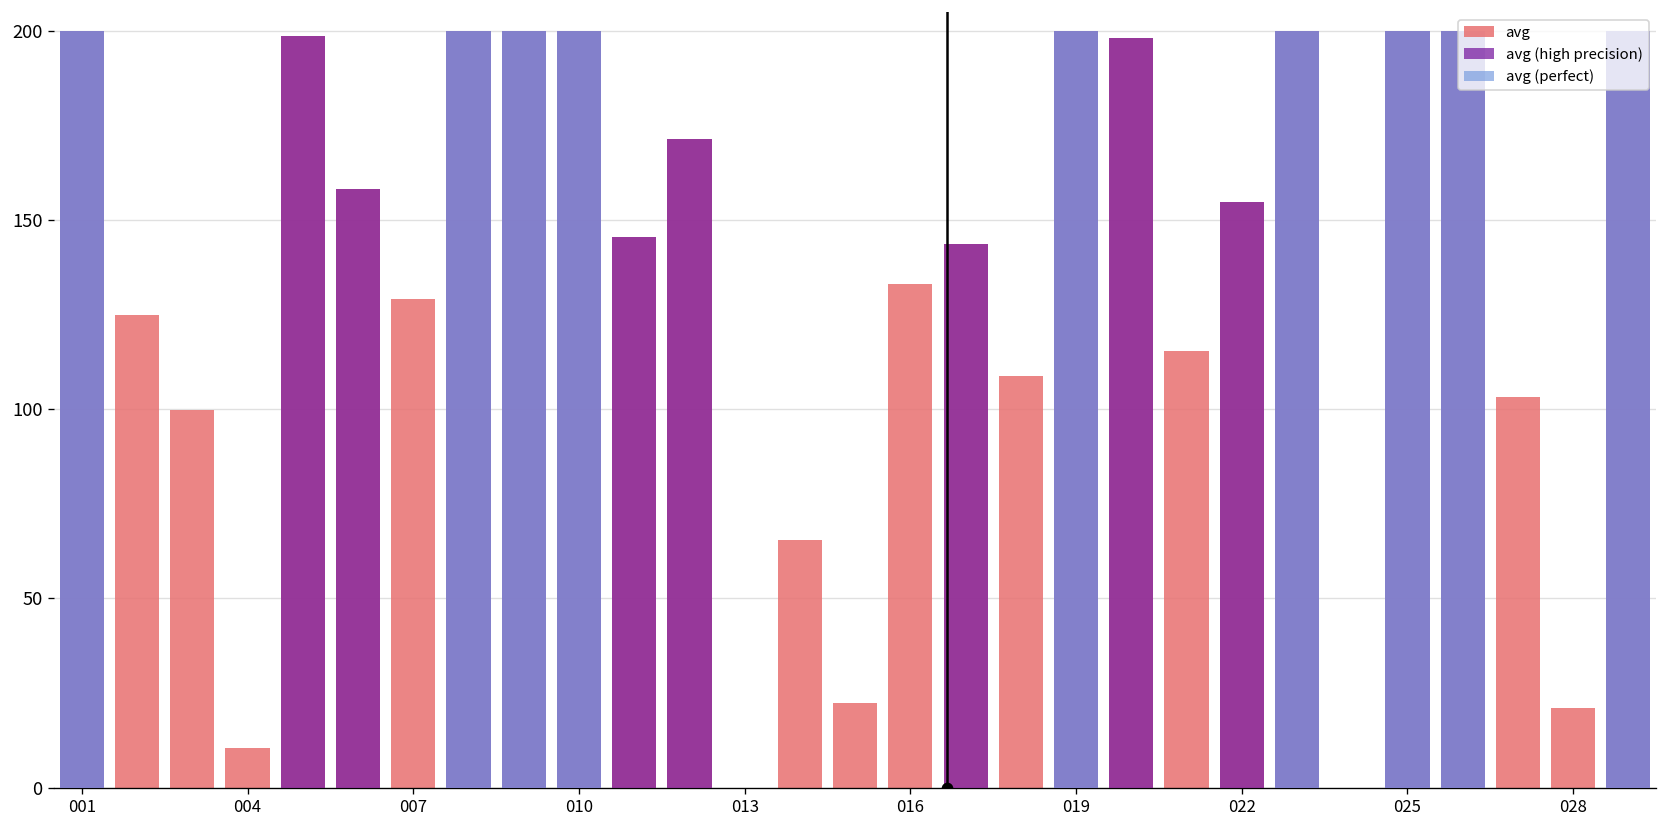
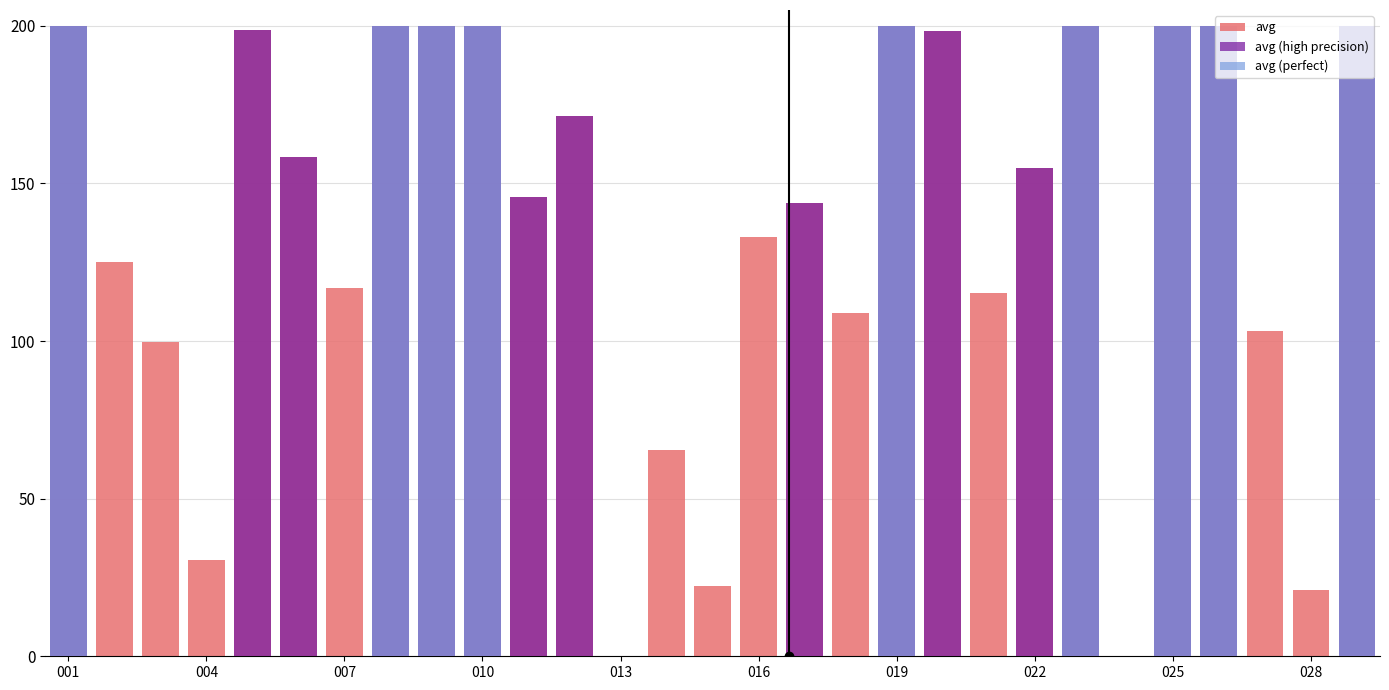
avg, 004: 10 -> 31
avg, 007: 129 -> 117
